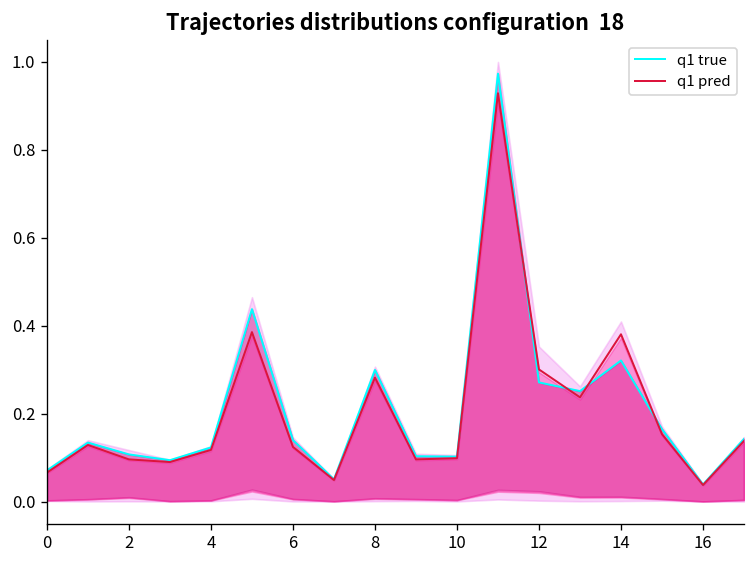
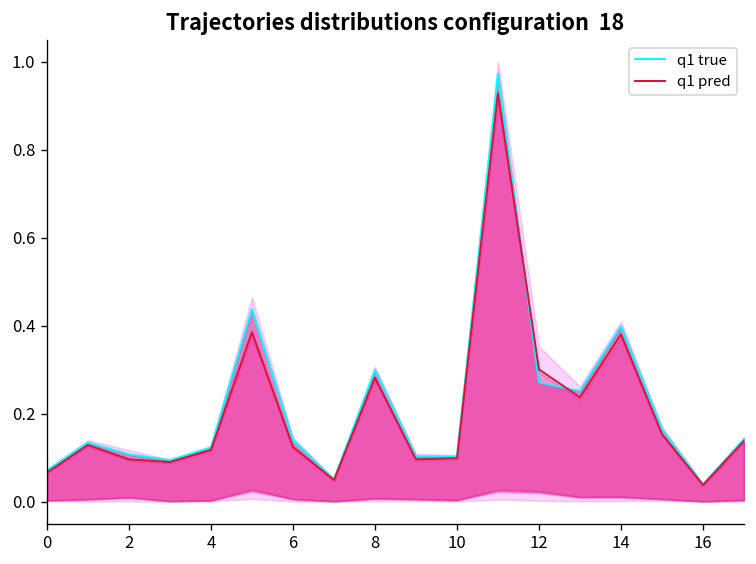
q1 true, 14: 0.32 -> 0.40
